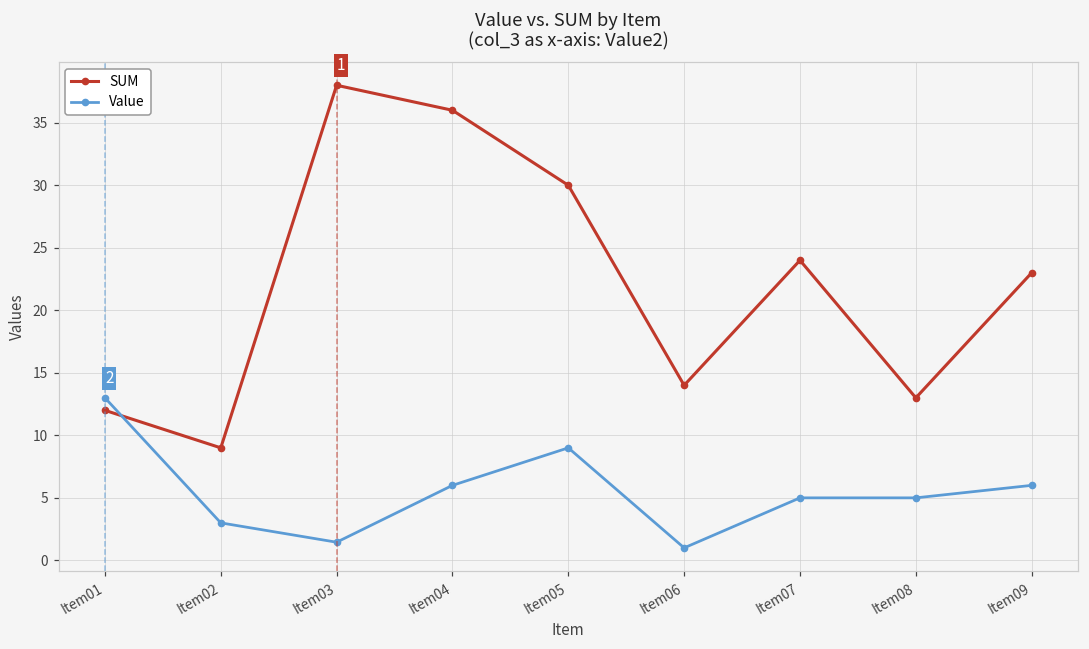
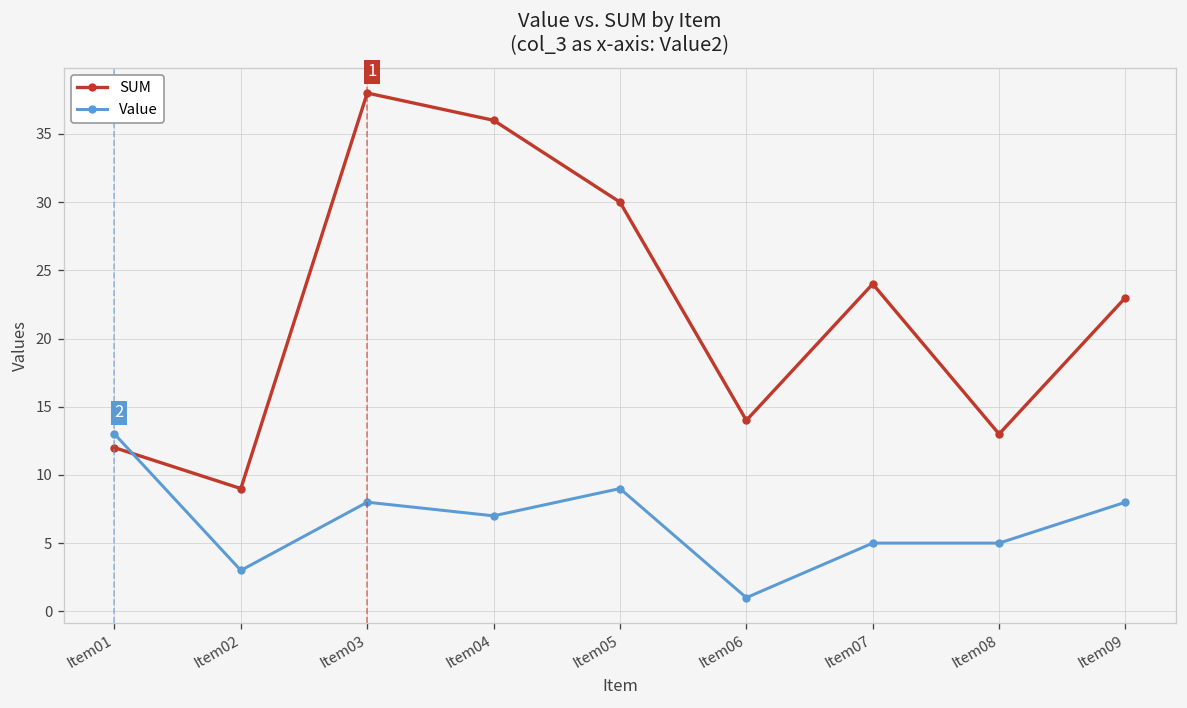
Value, Item03: 1.5 -> 8.0
Value, Item04: 6 -> 7
Value, Item09: 6 -> 8
